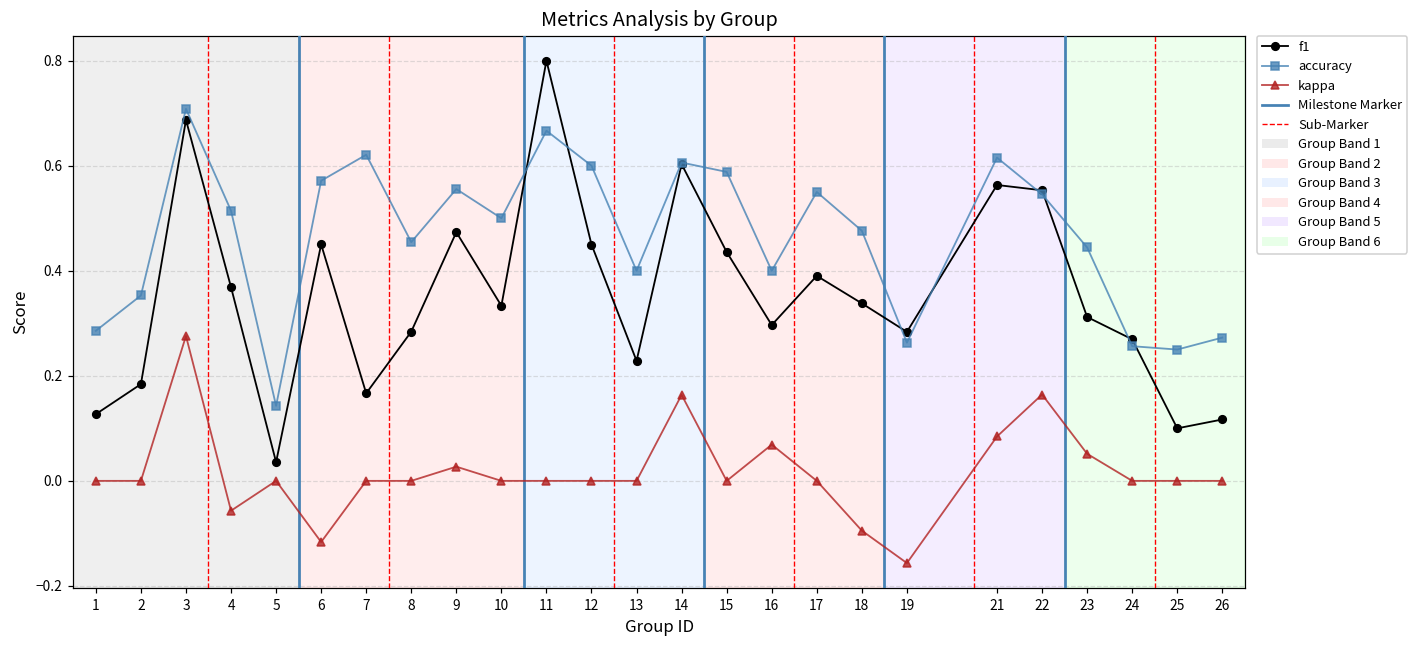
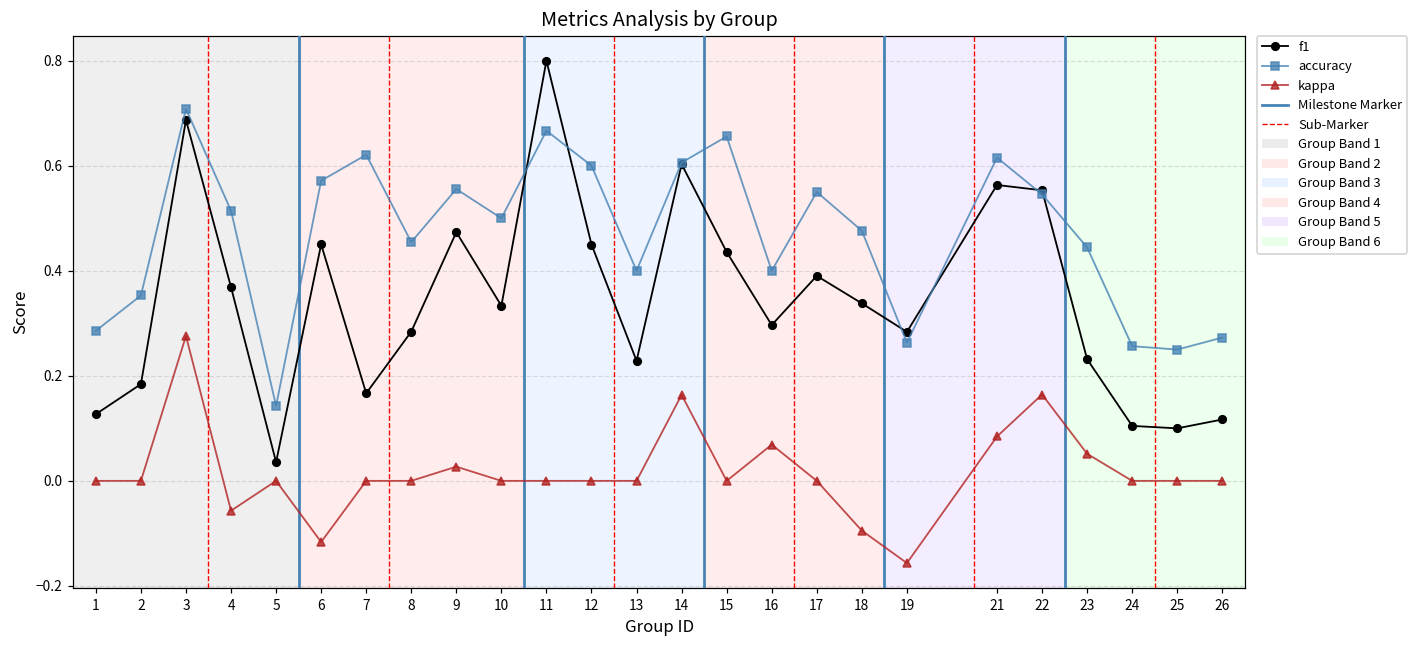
accuracy, 15: 0.59 -> 0.66
f1, 23: 0.31 -> 0.23
f1, 24: 0.27 -> 0.10
